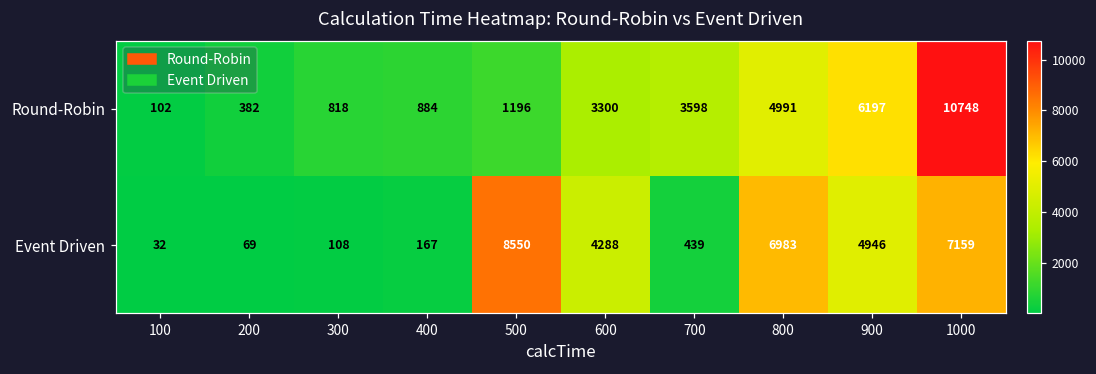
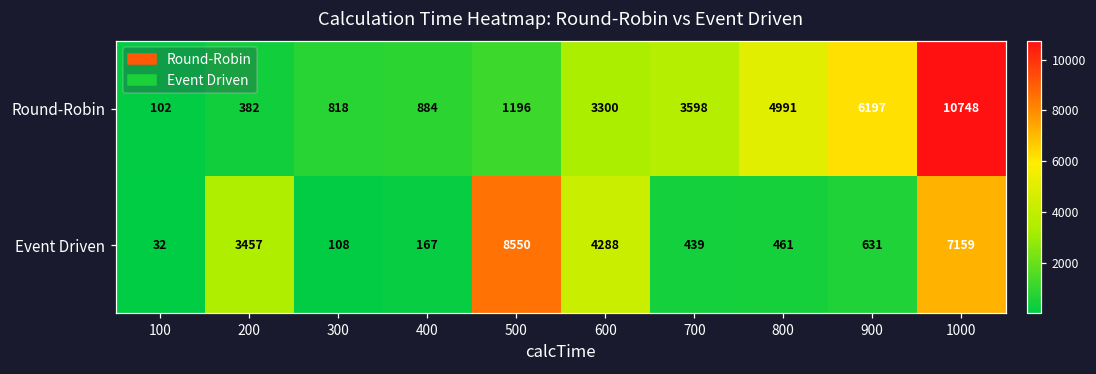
Event Driven, 200: 69 -> 3457
Event Driven, 800: 6983 -> 461
Event Driven, 900: 4946 -> 631
